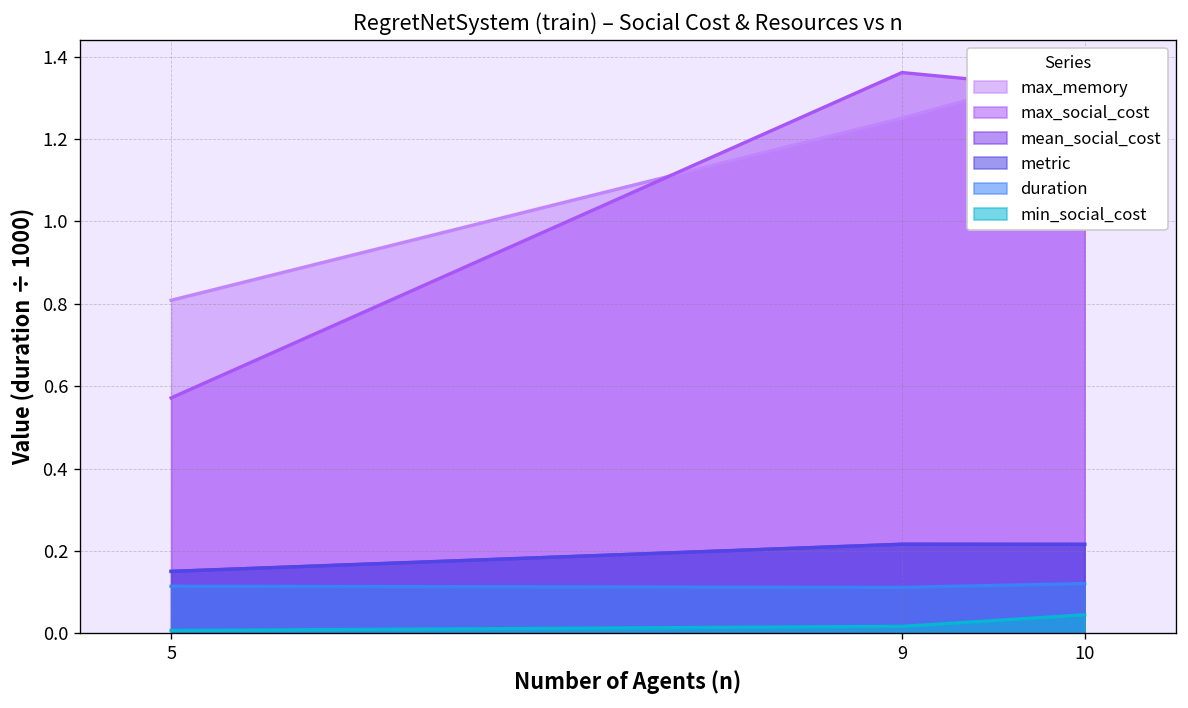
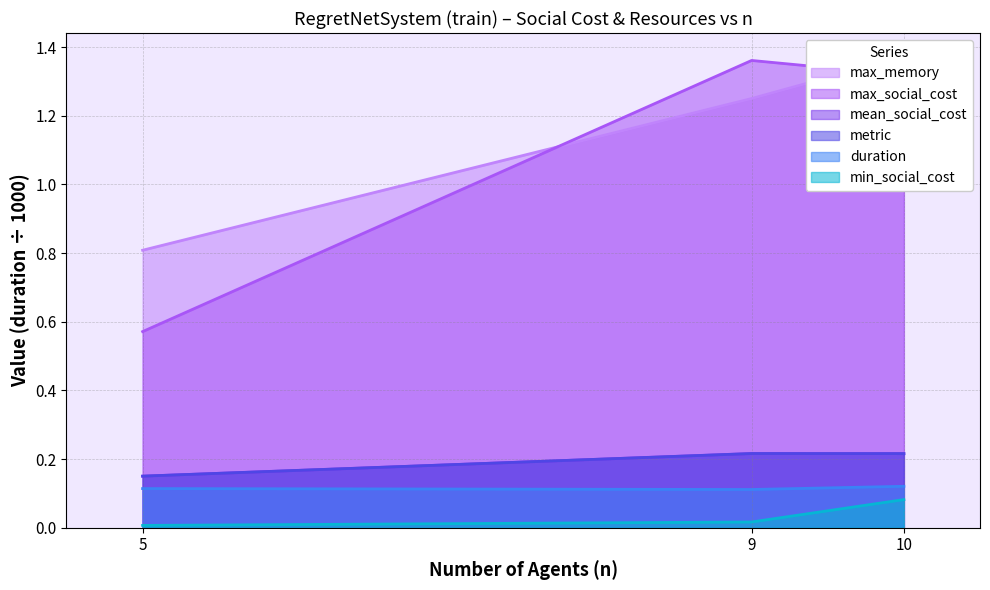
min_social_cost, 10: 0.04 -> 0.08
